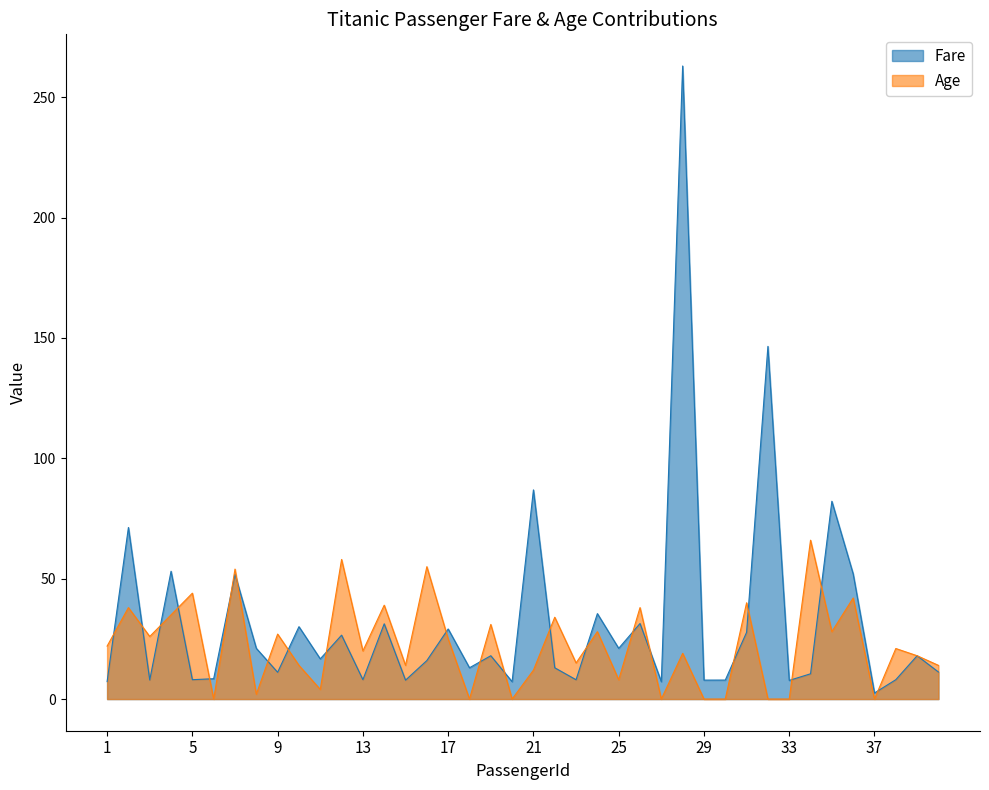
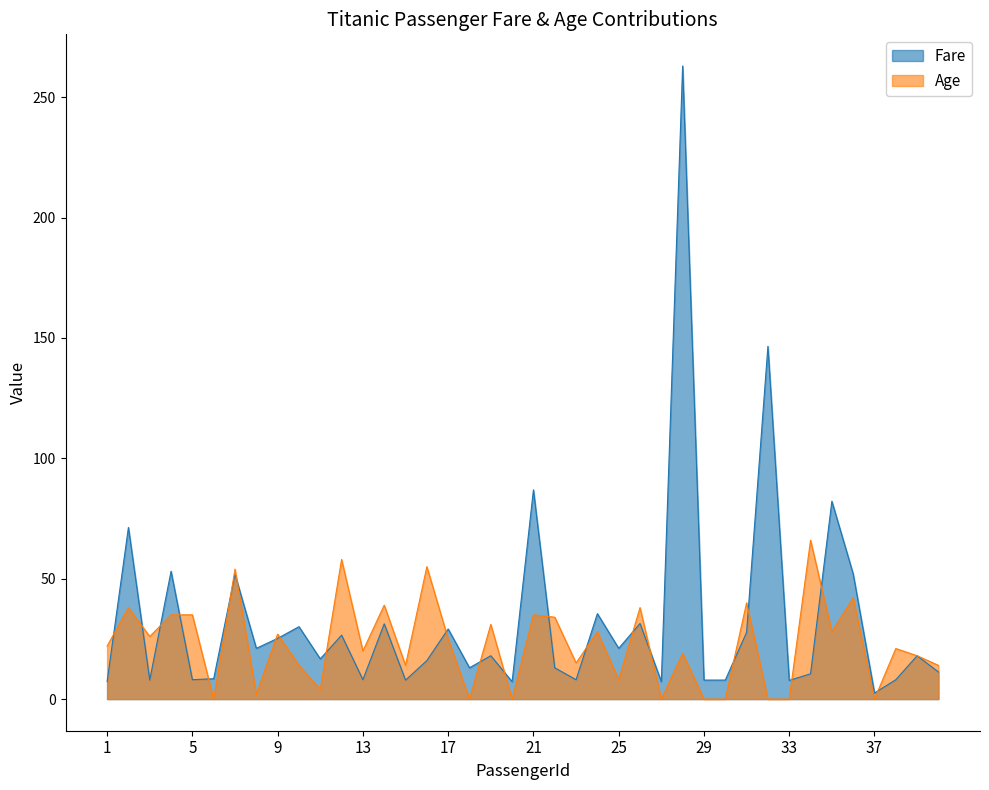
Age, 5: 44 -> 35
Fare, 9: 11 -> 25
Age, 21: 12 -> 35
